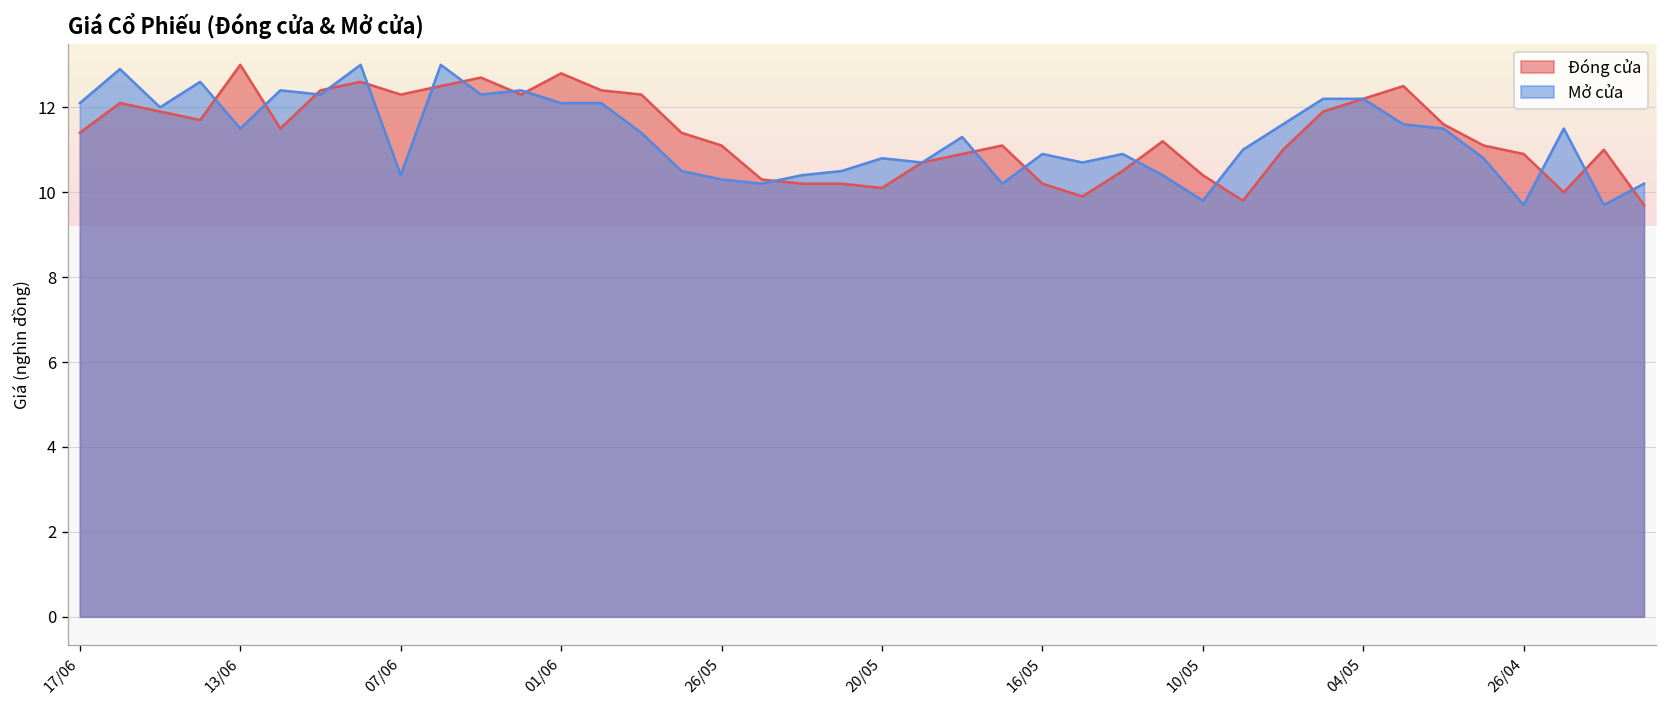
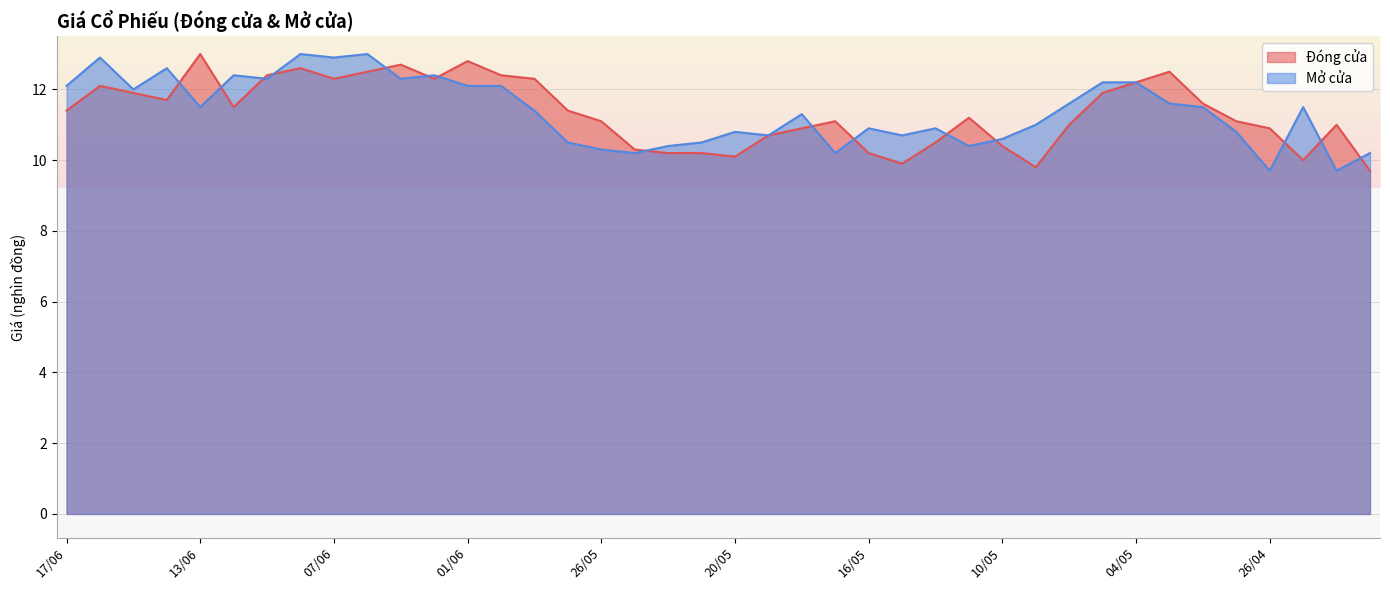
Mở cửa, 07/06: 10.4 -> 12.9
Mở cửa, 10/05: 9.8 -> 10.6
